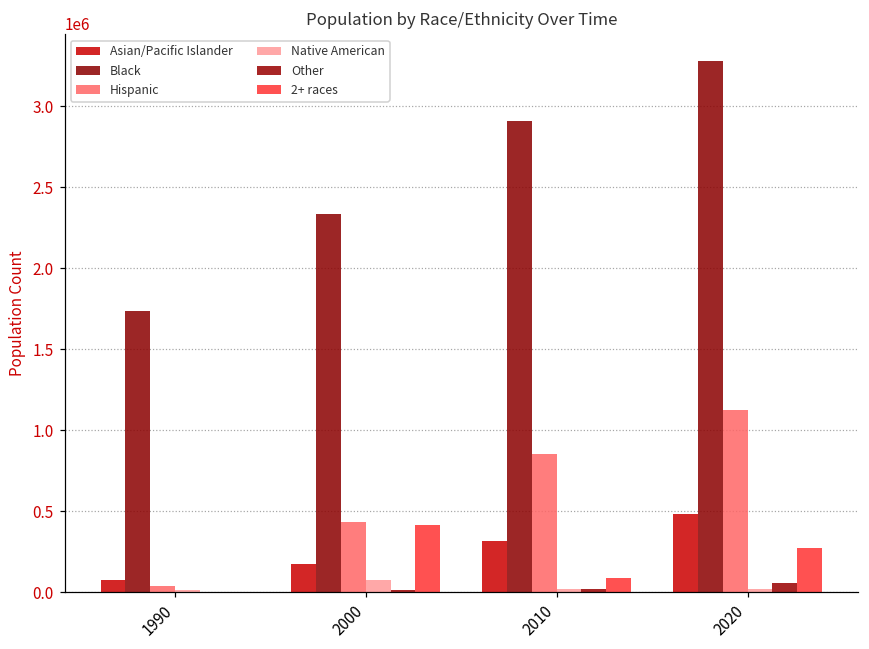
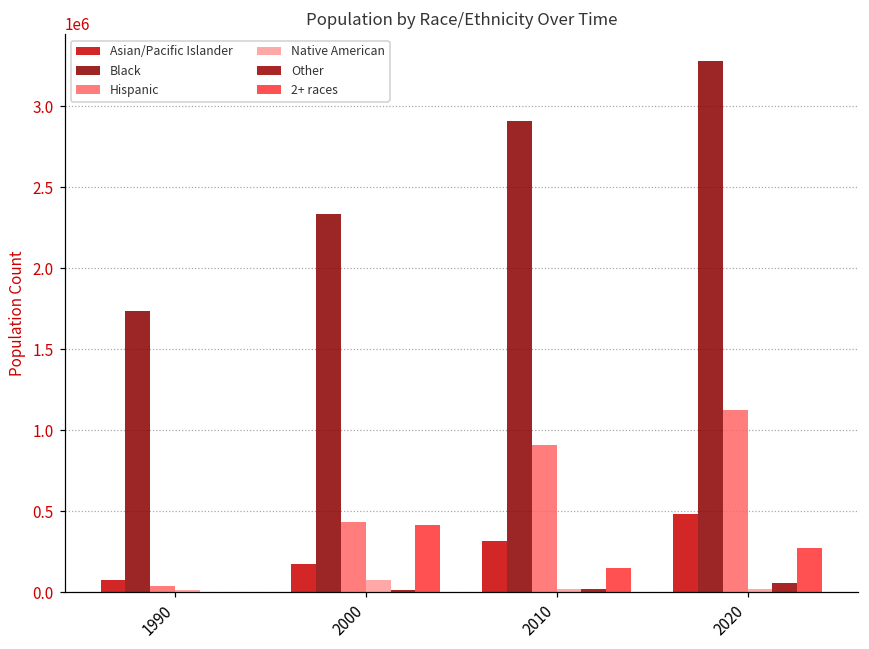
Hispanic, 2010: 850000 -> 910000
2+ races, 2010: 90000 -> 150000
